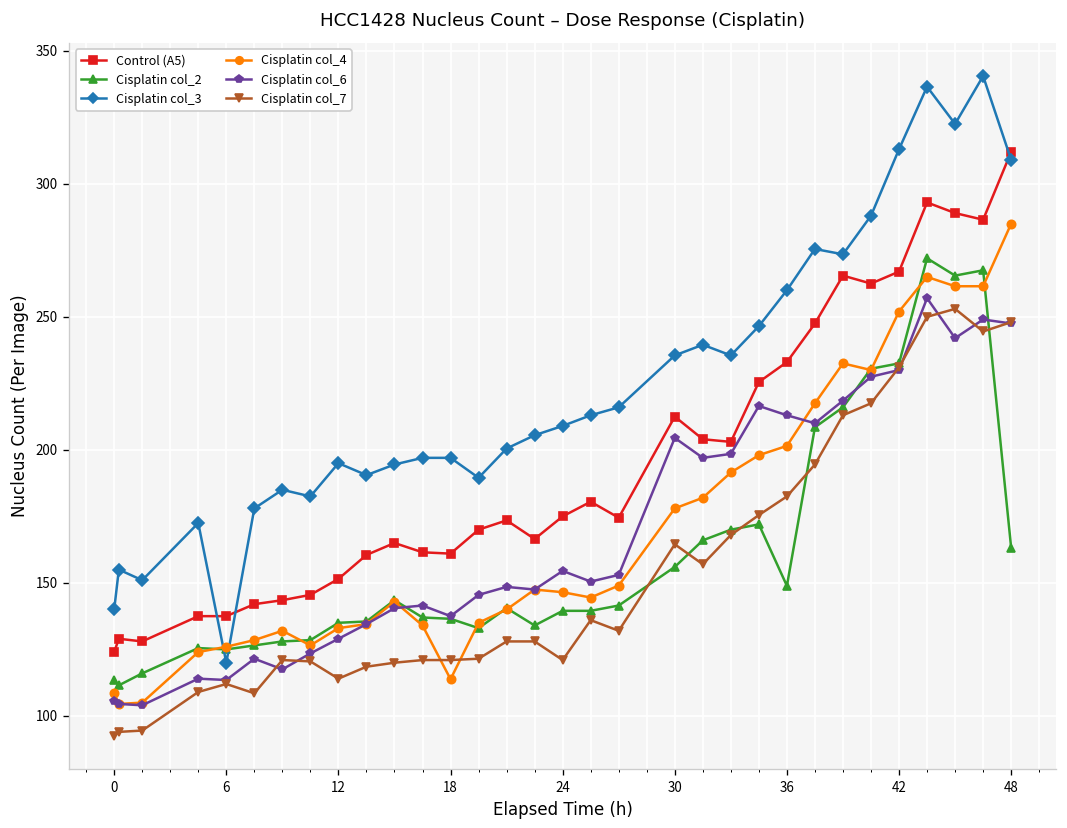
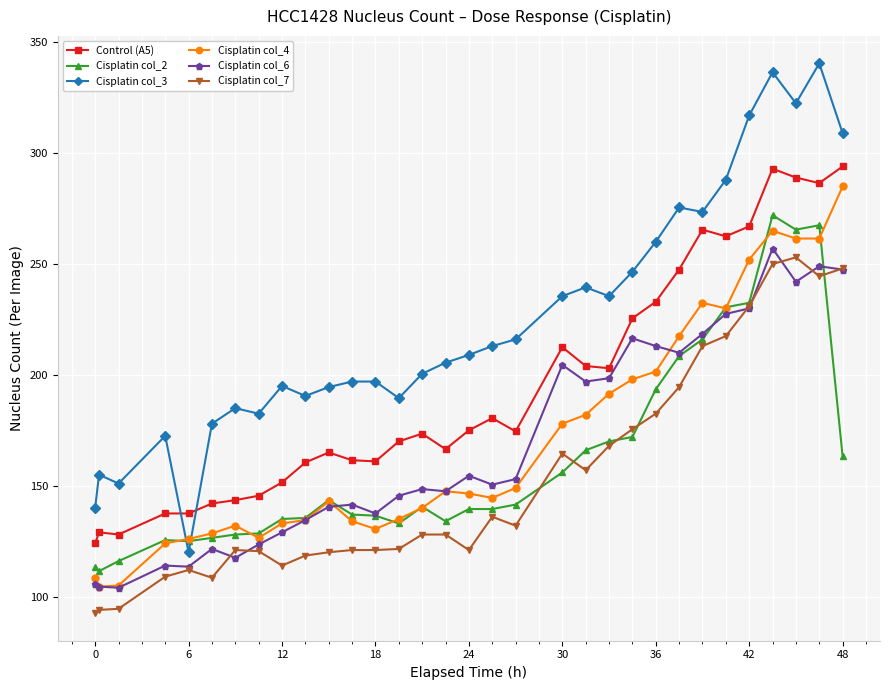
Cisplatin col_4, 18: 114 -> 131
Cisplatin col_2, 36: 149 -> 194
Cisplatin col_3, 42: 313 -> 317
Control (A5), 48: 312 -> 294
